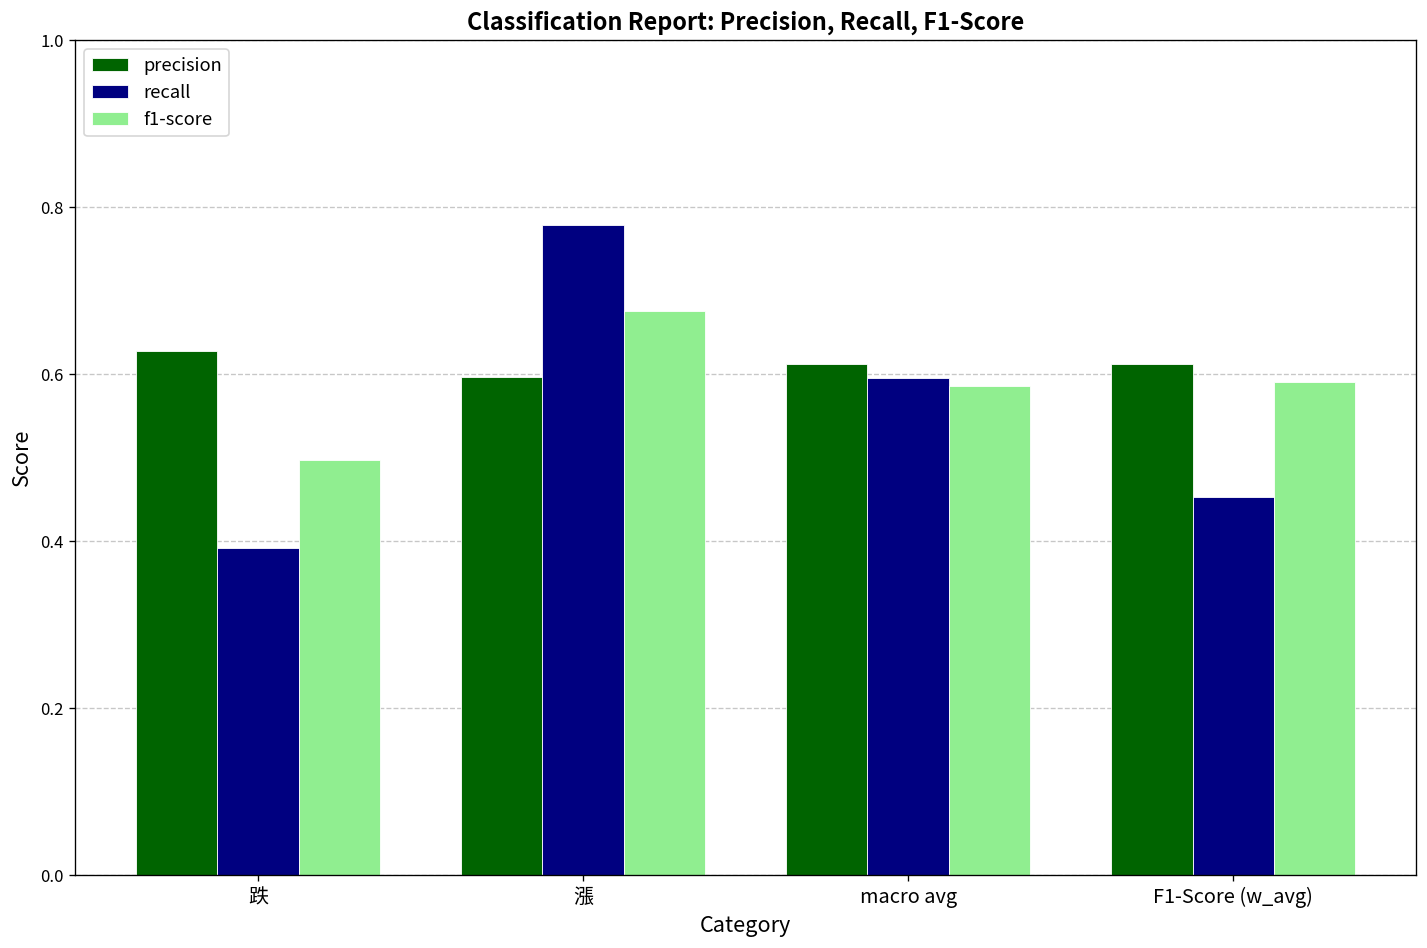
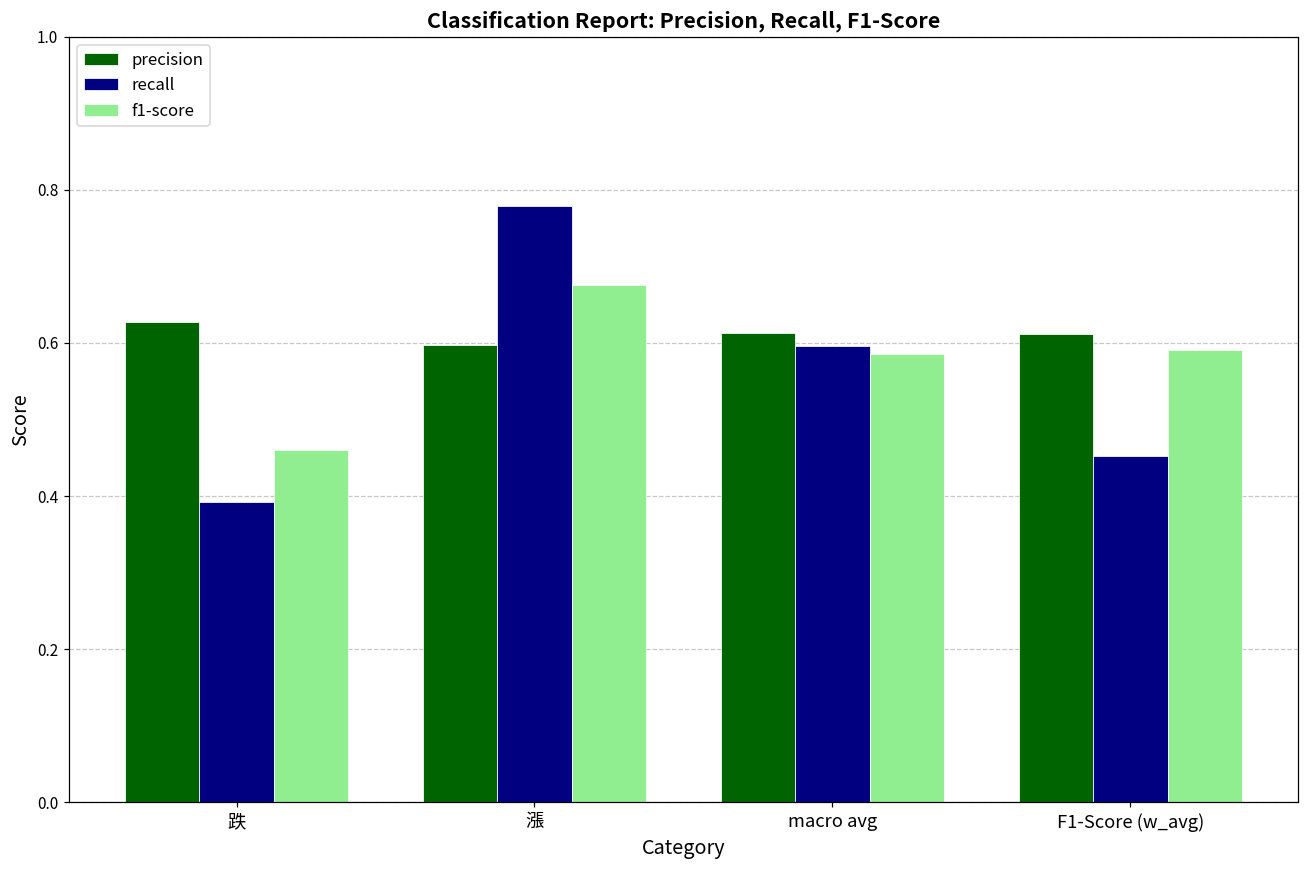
f1-score, 跌: 0.50 -> 0.46
